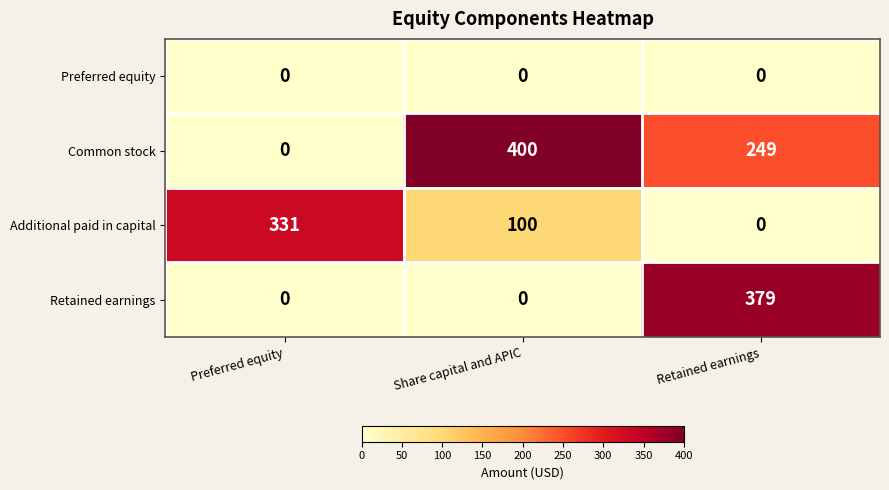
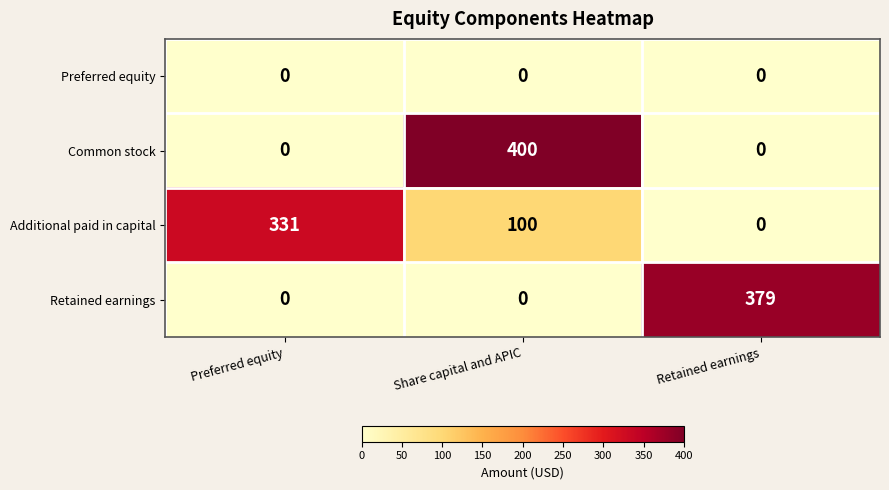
Common stock, Retained earnings: 249 -> 0
